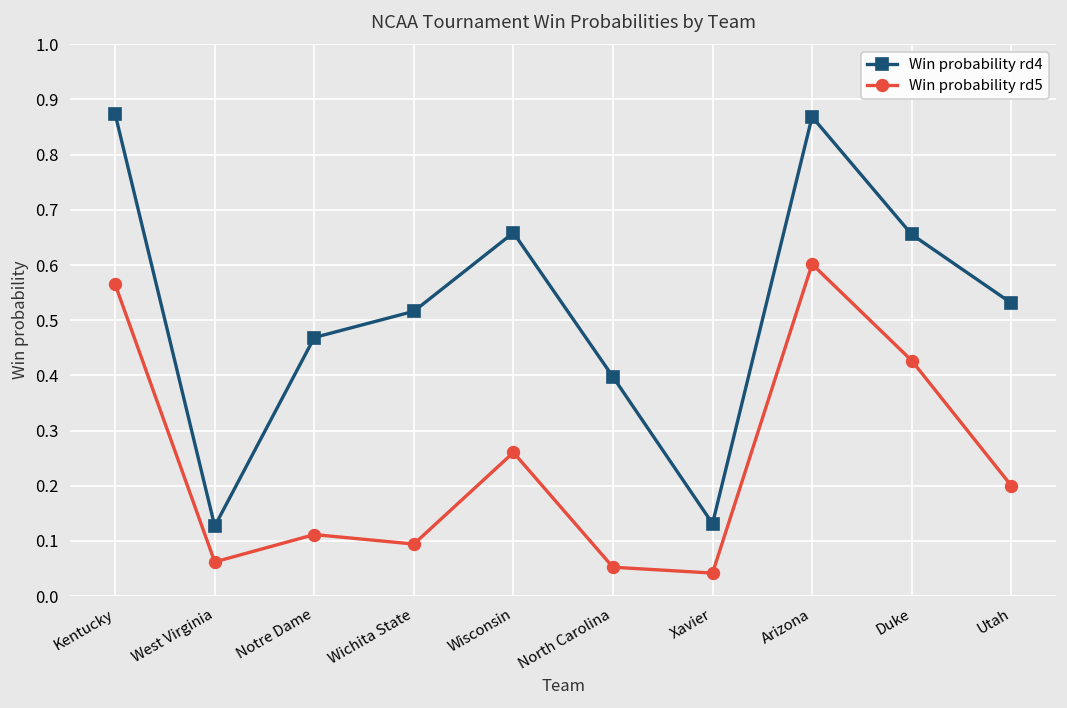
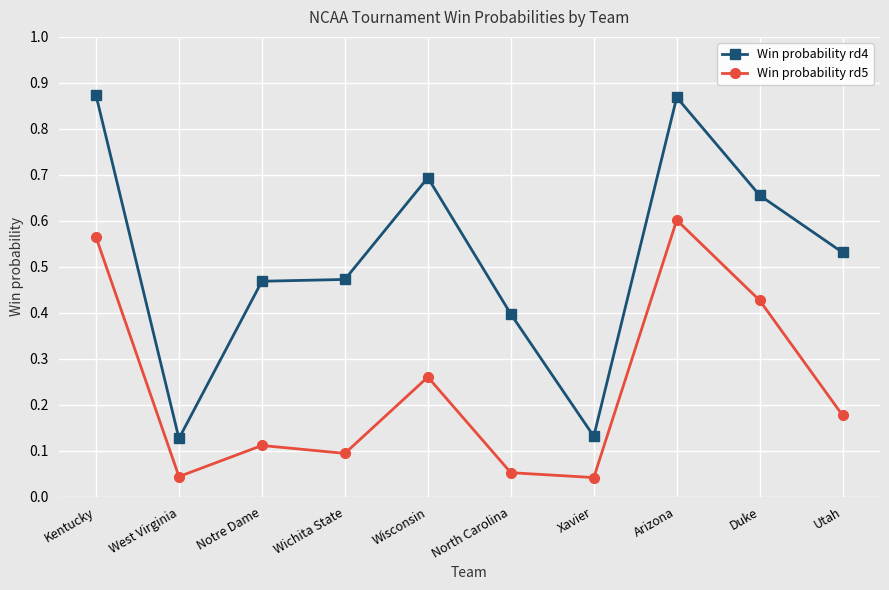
Win probability rd5, West Virginia: 0.06 -> 0.04
Win probability rd4, Wichita State: 0.52 -> 0.47
Win probability rd4, Wisconsin: 0.66 -> 0.69
Win probability rd5, Utah: 0.20 -> 0.18
